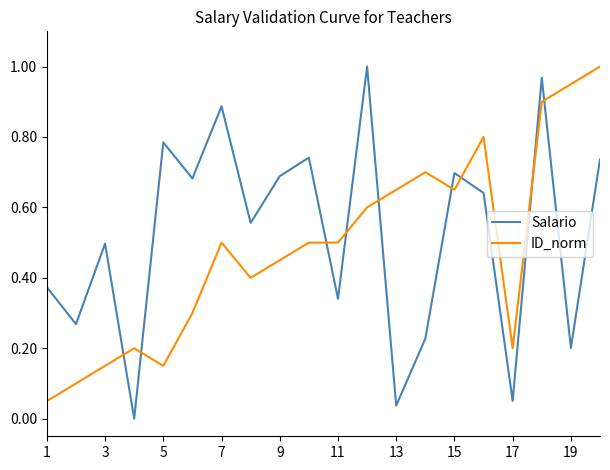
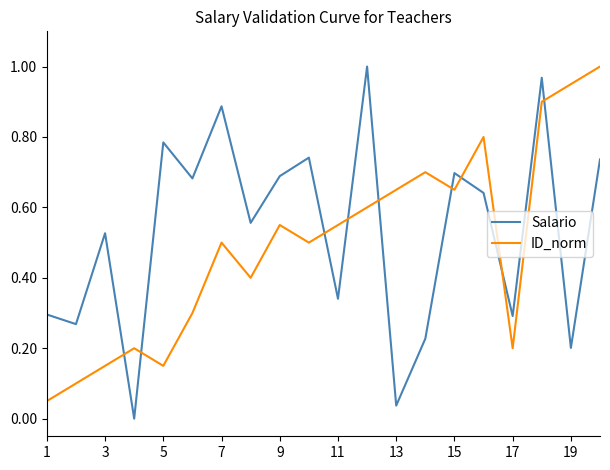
Salario, 1: 0.37 -> 0.30
Salario, 3: 0.50 -> 0.53
ID_norm, 9: 0.45 -> 0.55
ID_norm, 11: 0.50 -> 0.55
Salario, 17: 0.05 -> 0.29
